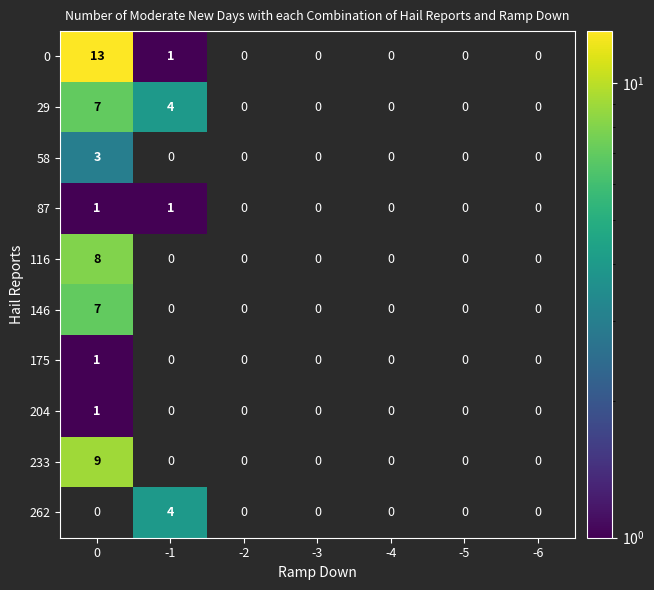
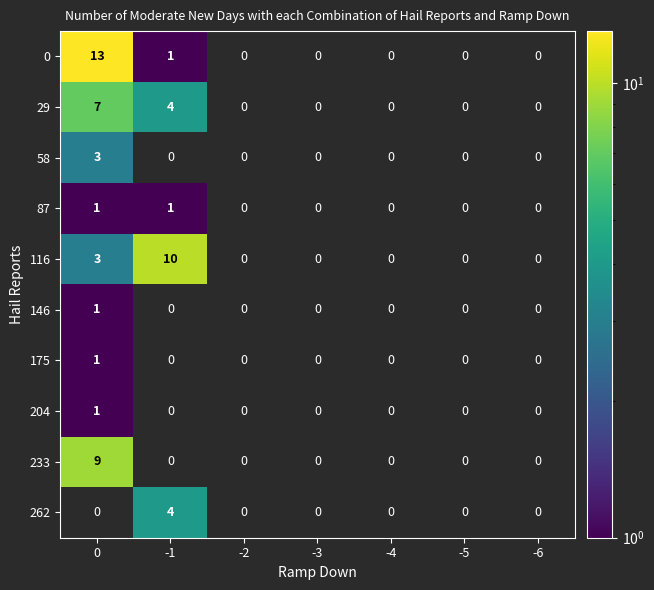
116, 0: 8 -> 3
116, -1: 0 -> 10
146, 0: 7 -> 1
